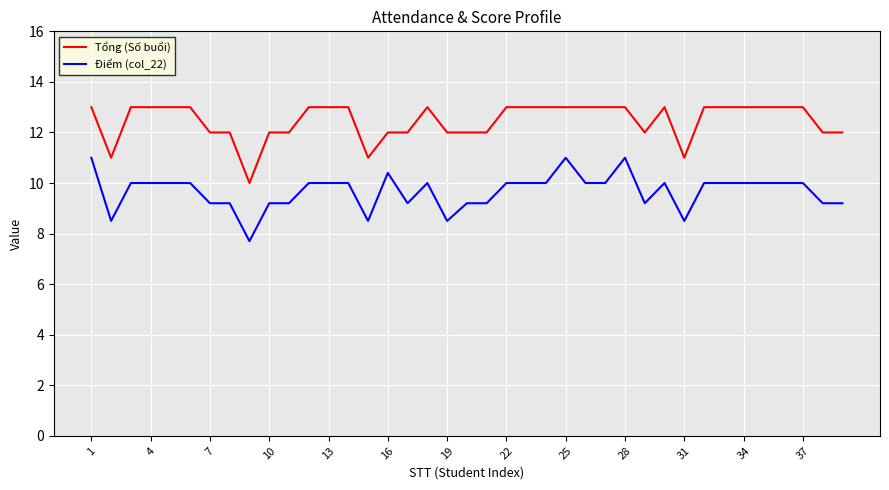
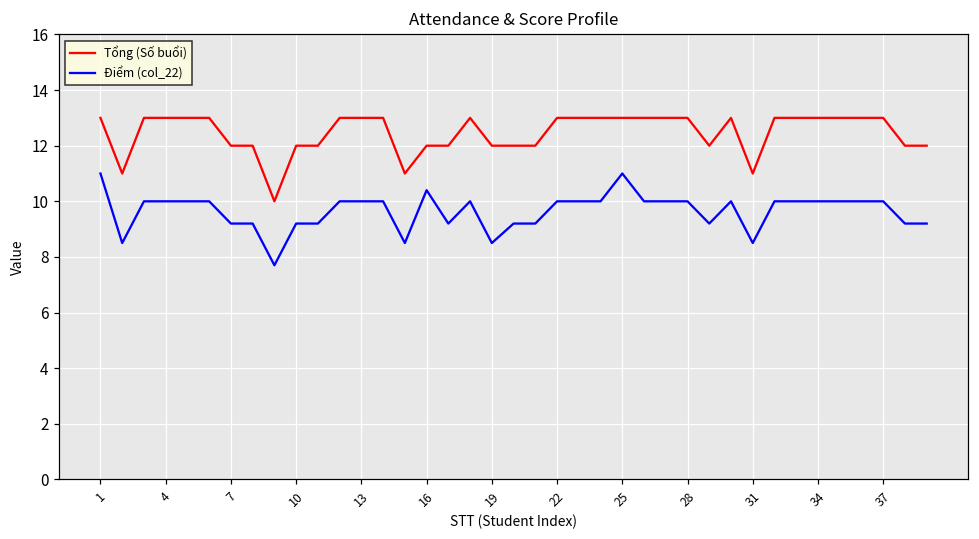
Điểm (col_22), 28: 11 -> 10
